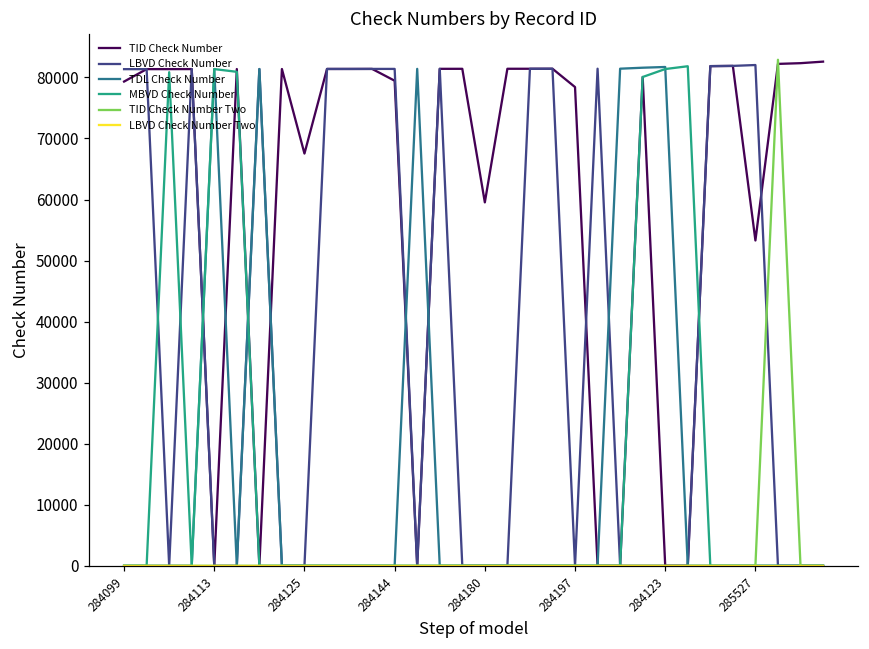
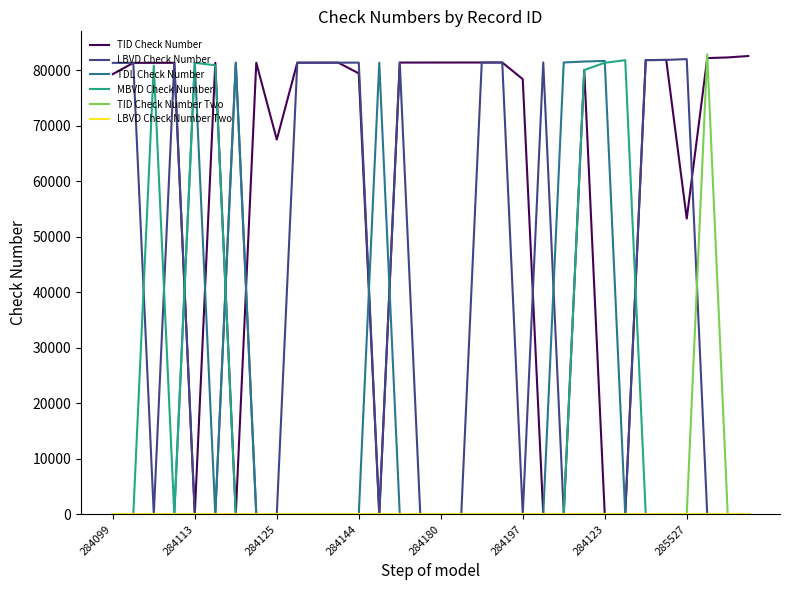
TID Check Number, 284180: 60000 -> 81000
